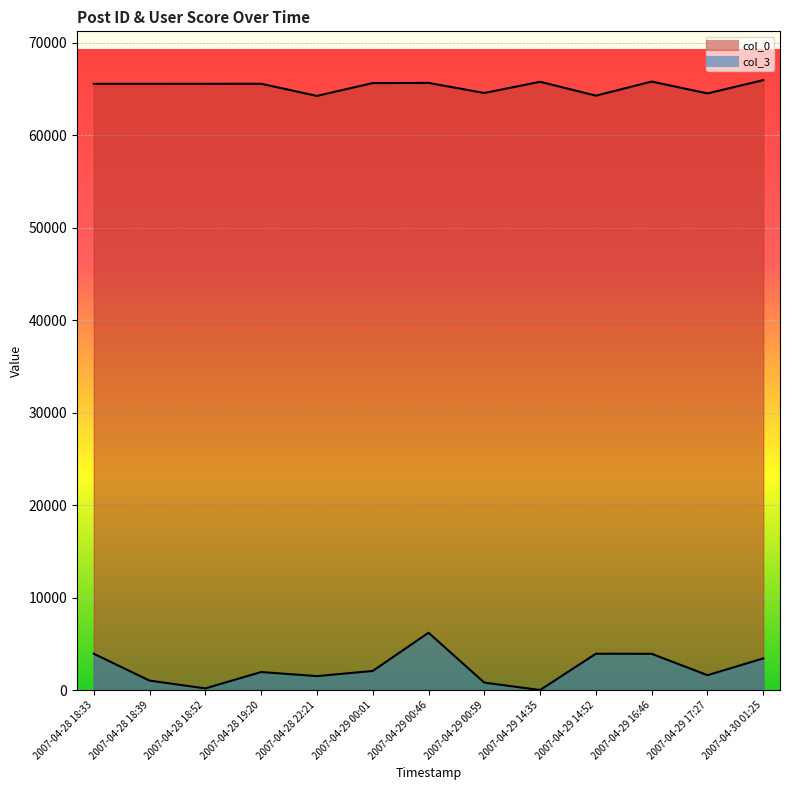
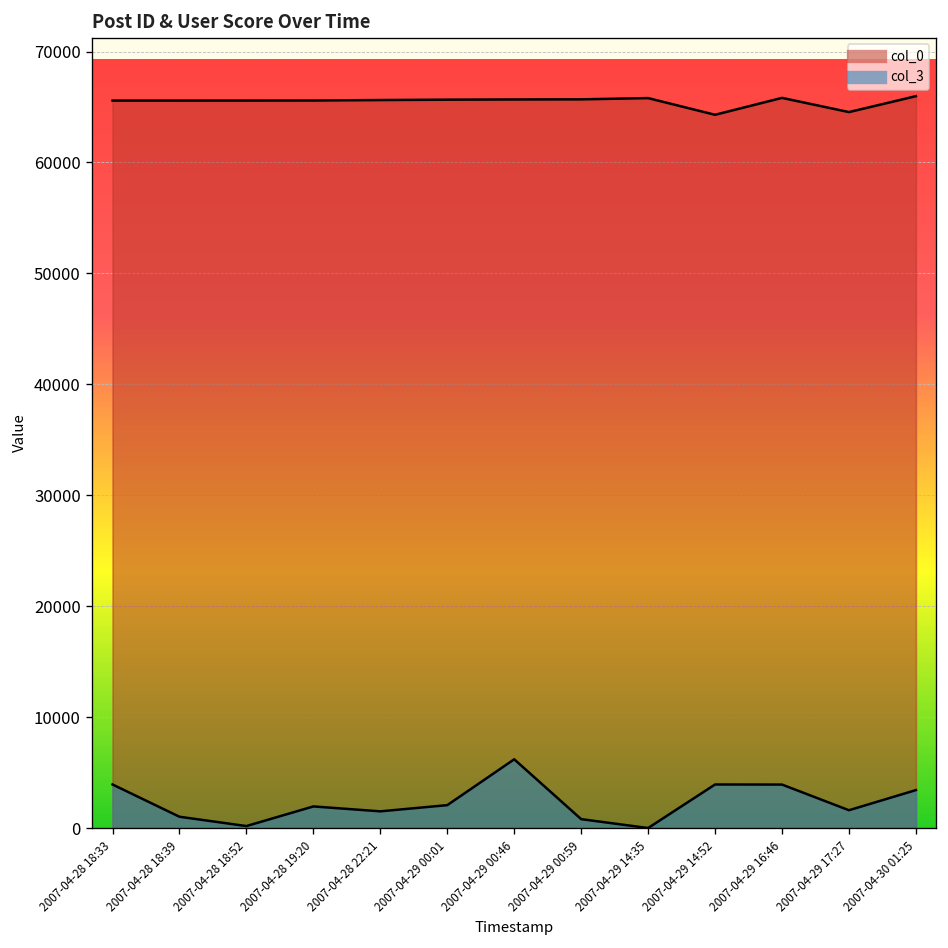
col_0, 2007-04-28 22:21: 64000 -> 66000
col_0, 2007-04-29 00:59: 65000 -> 66000
